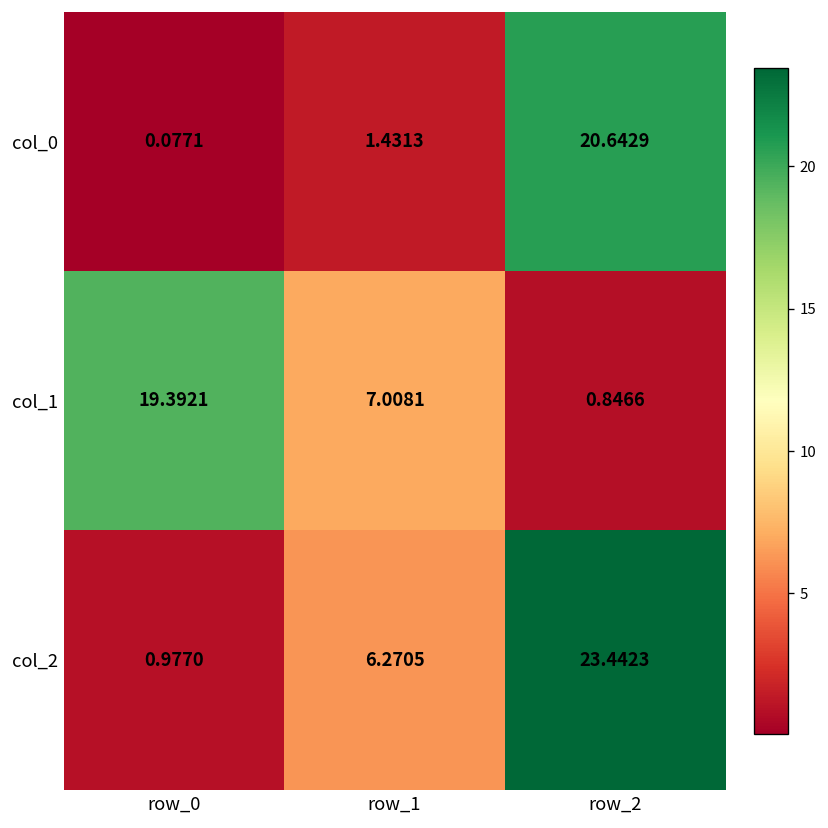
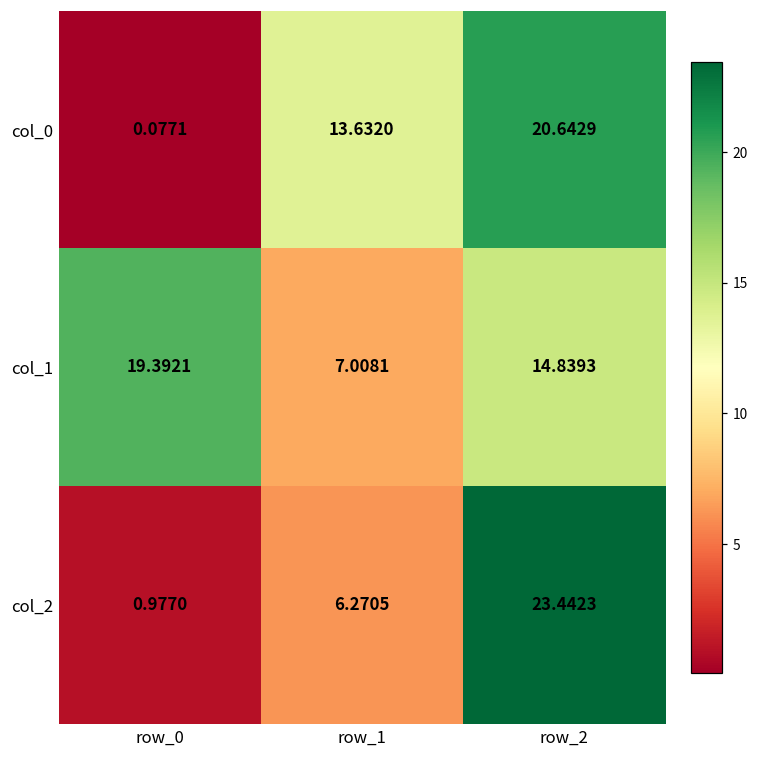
col_0, row_1: 1.4313 -> 13.6320
col_1, row_2: 0.8466 -> 14.8393
